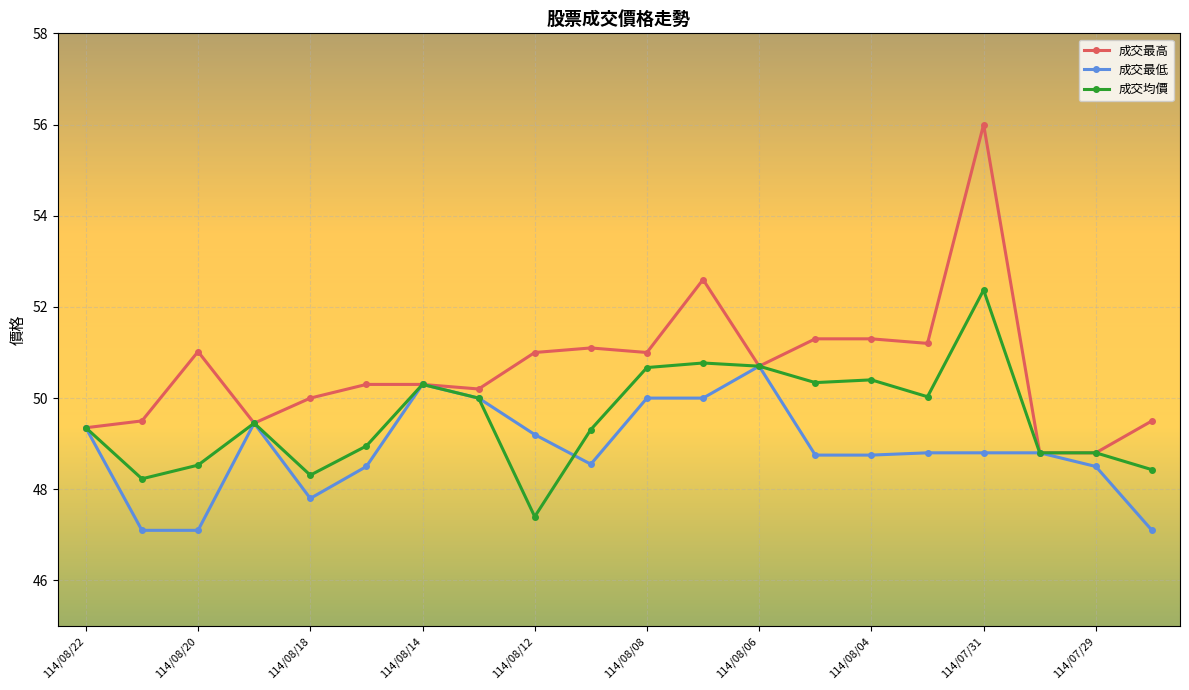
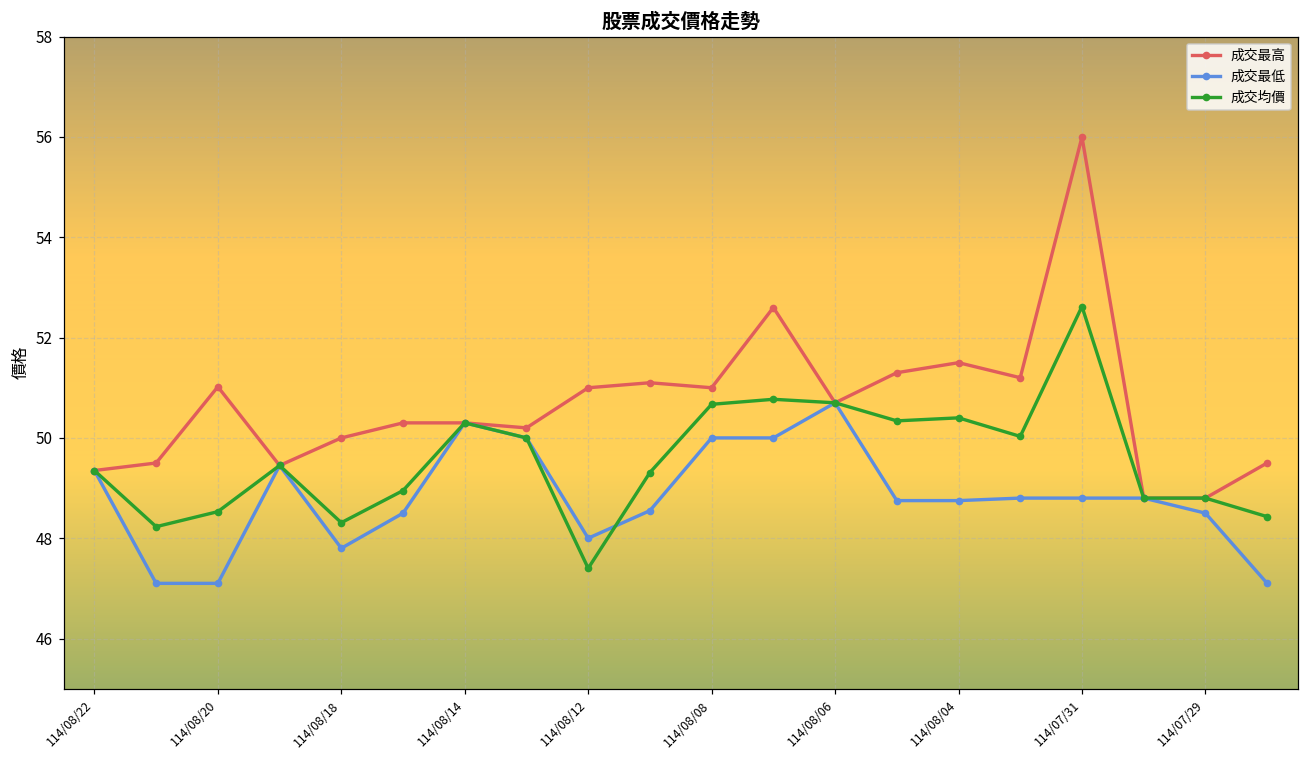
成交最低, 114/08/12: 49.2 -> 48.0
成交最高, 114/08/04: 51.3 -> 51.5
成交均價, 114/07/31: 52.4 -> 52.6
